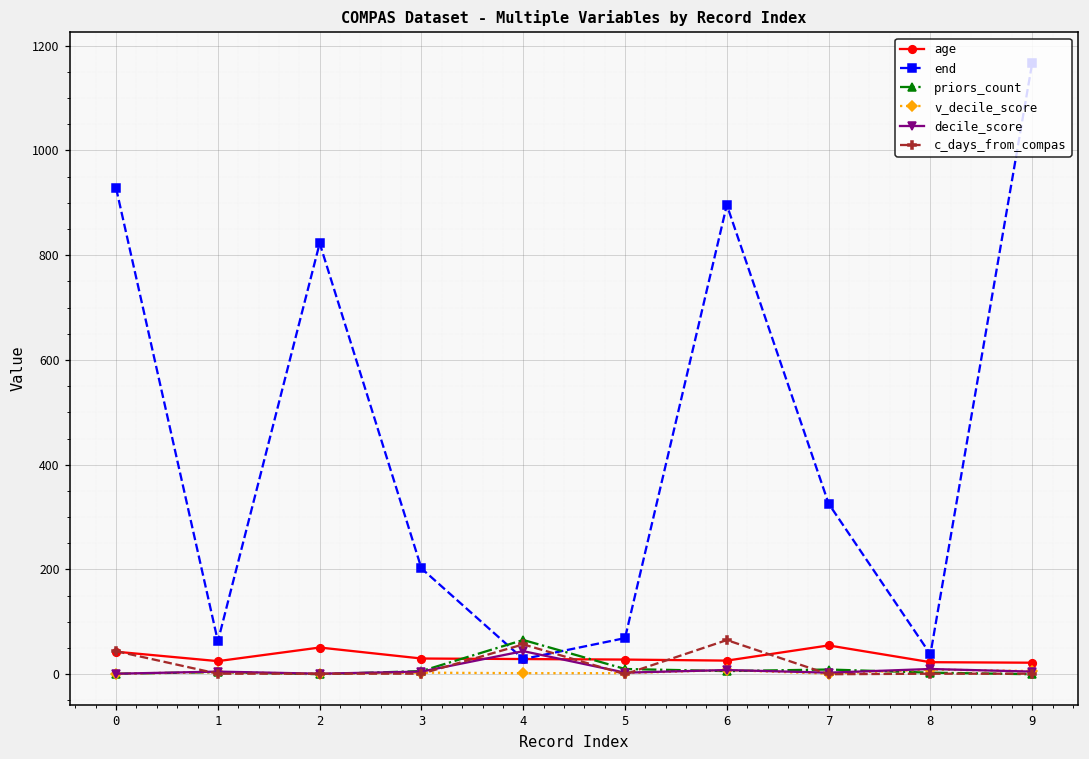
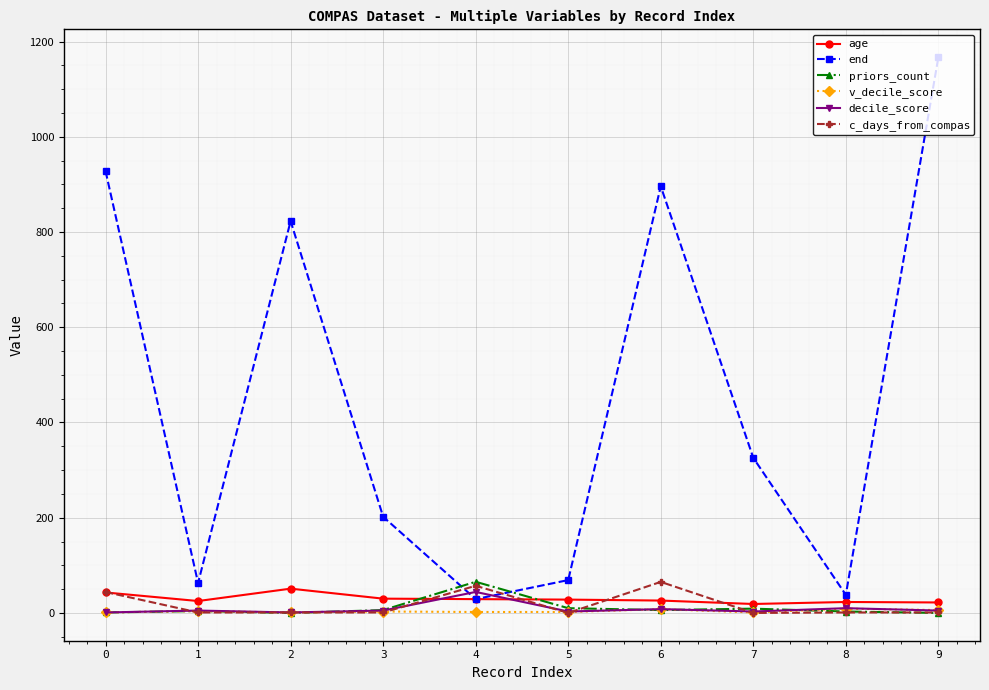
age, 7: 60 -> 20
